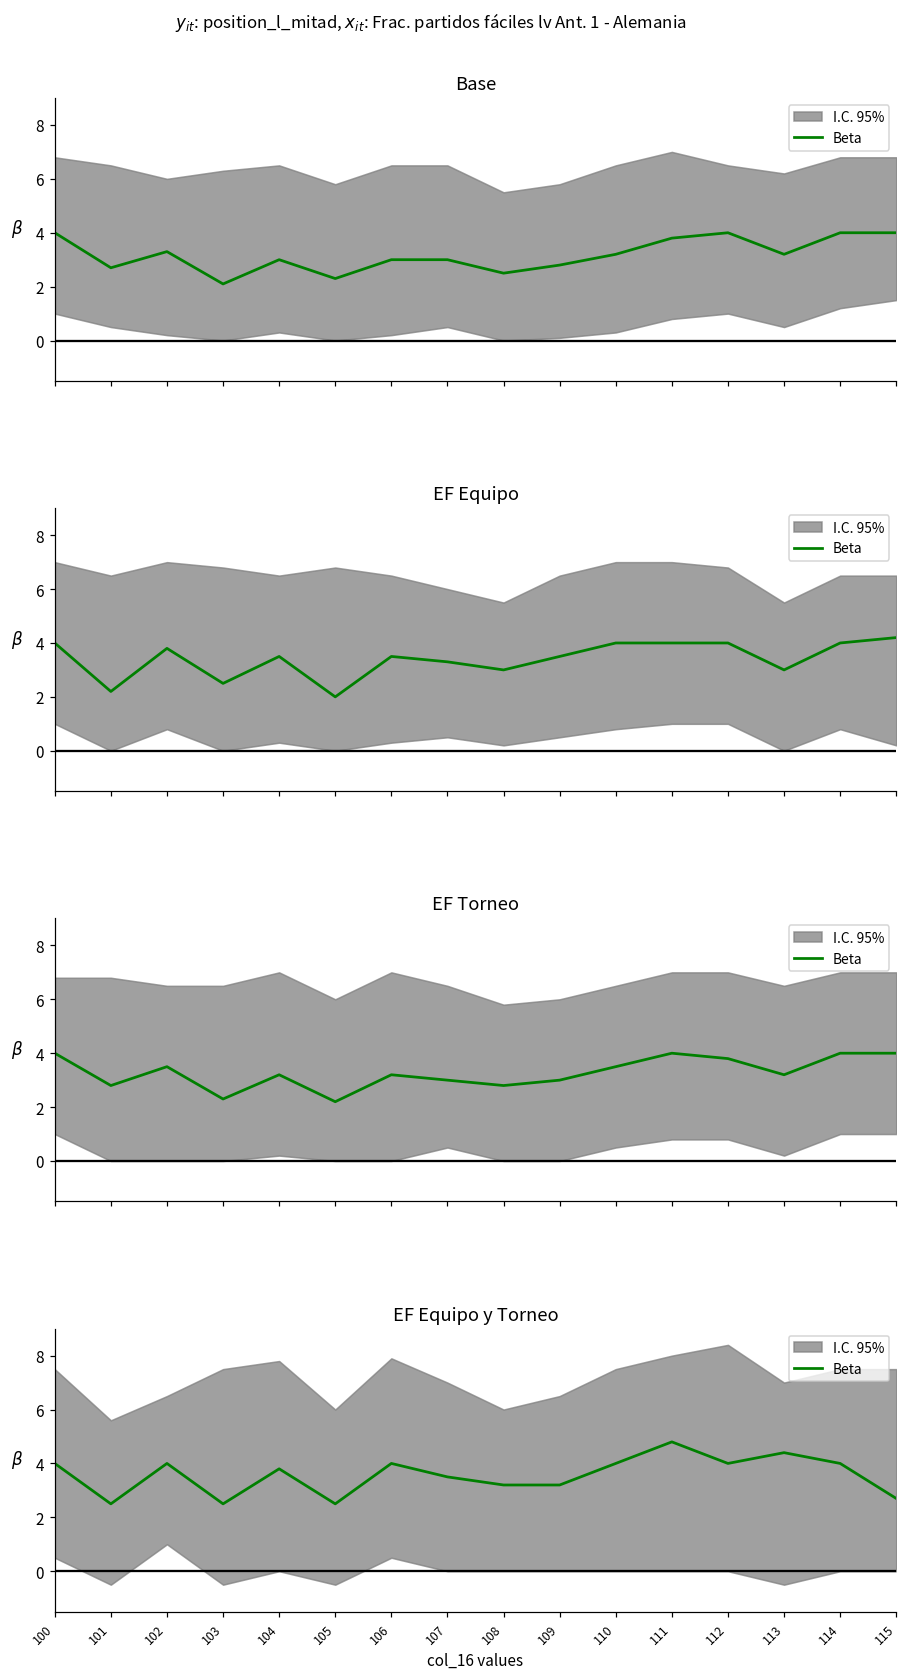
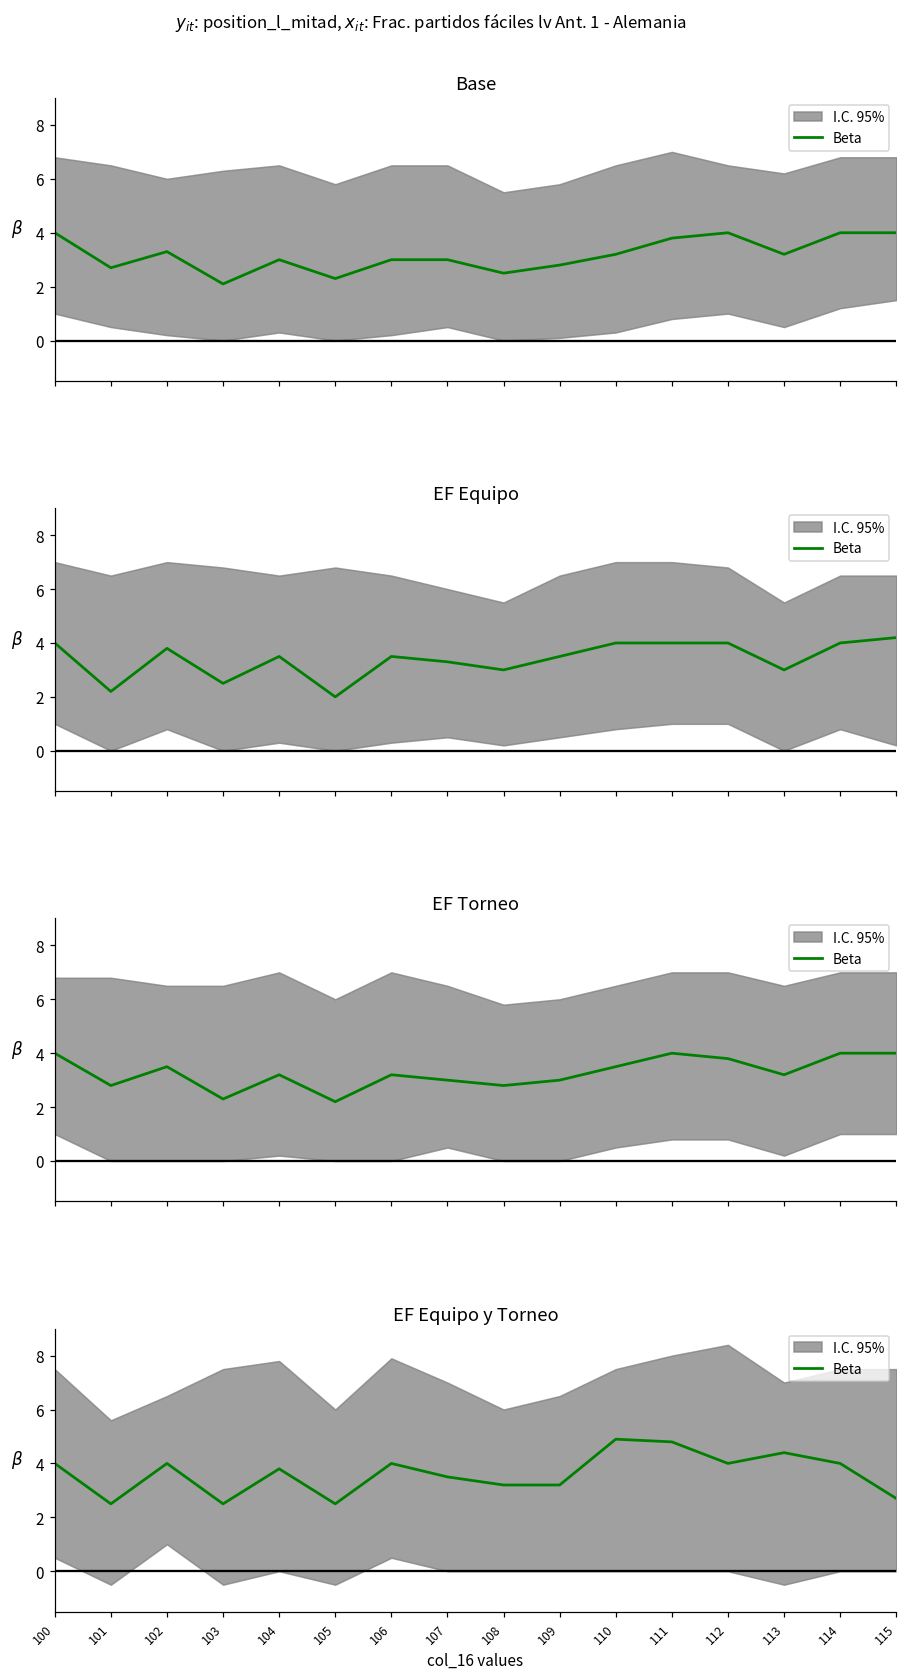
EF Equipo y Torneo, Beta, 110: 4.0 -> 4.9
